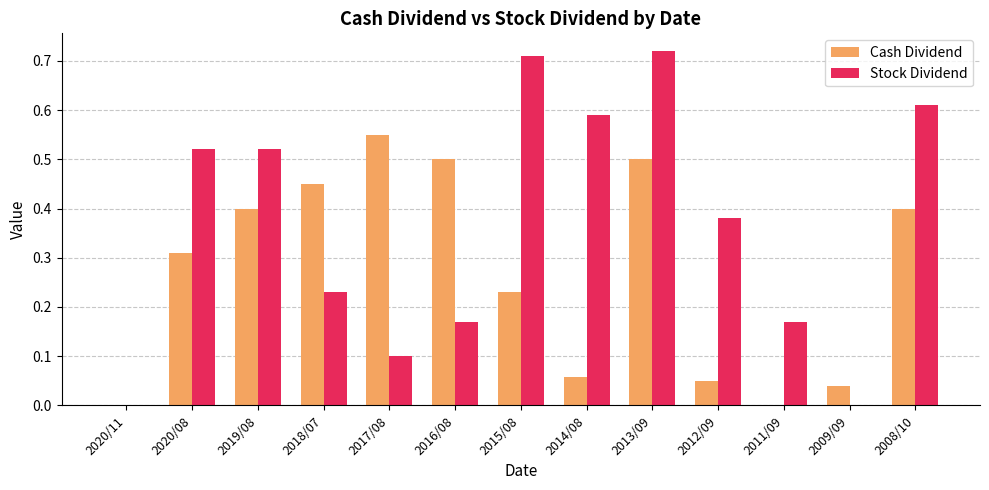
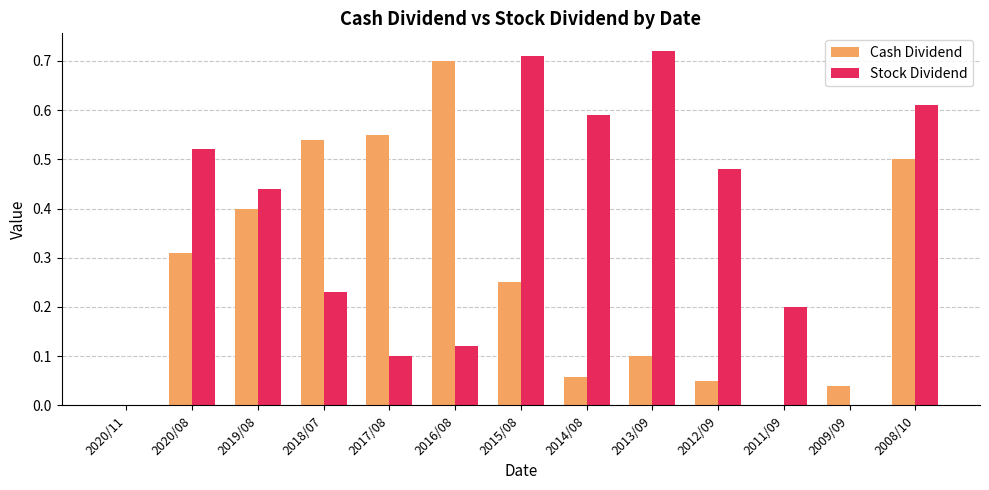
Stock Dividend, 2019/08: 0.52 -> 0.44
Cash Dividend, 2018/07: 0.45 -> 0.54
Cash Dividend, 2016/08: 0.5 -> 0.7
Stock Dividend, 2016/08: 0.17 -> 0.12
Cash Dividend, 2015/08: 0.23 -> 0.25
Cash Dividend, 2013/09: 0.5 -> 0.1
Stock Dividend, 2012/09: 0.38 -> 0.48
Stock Dividend, 2011/09: 0.17 -> 0.20
Cash Dividend, 2008/10: 0.4 -> 0.5
